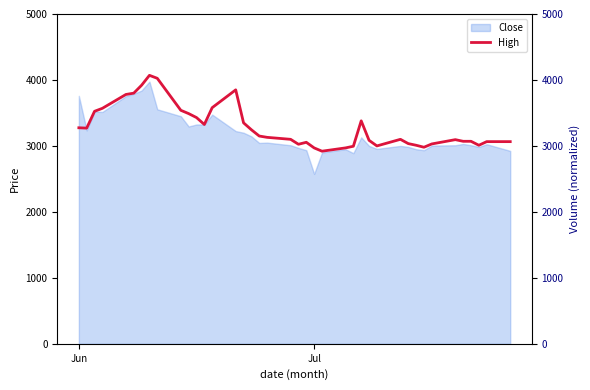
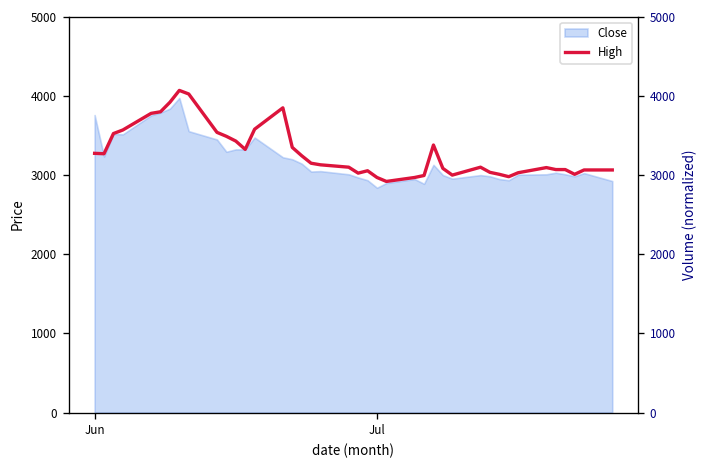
Close, Jul: 2600 -> 2800
